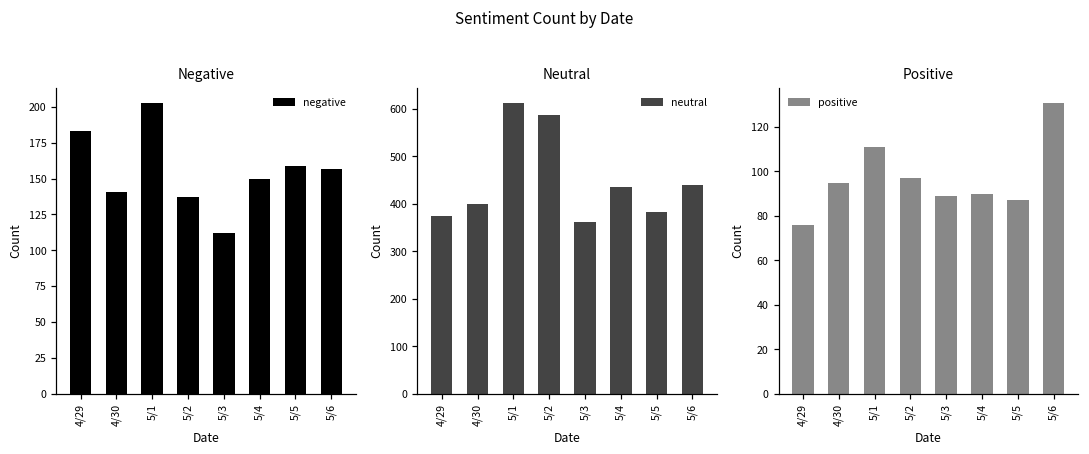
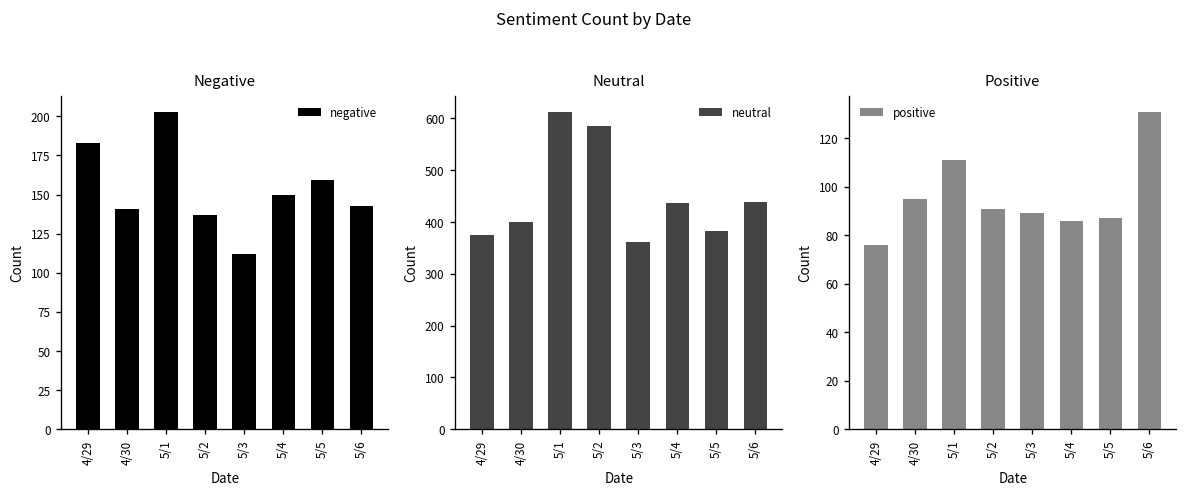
Negative, 5/6: 157 -> 143
Positive, 5/2: 97 -> 91
Positive, 5/4: 90 -> 86
